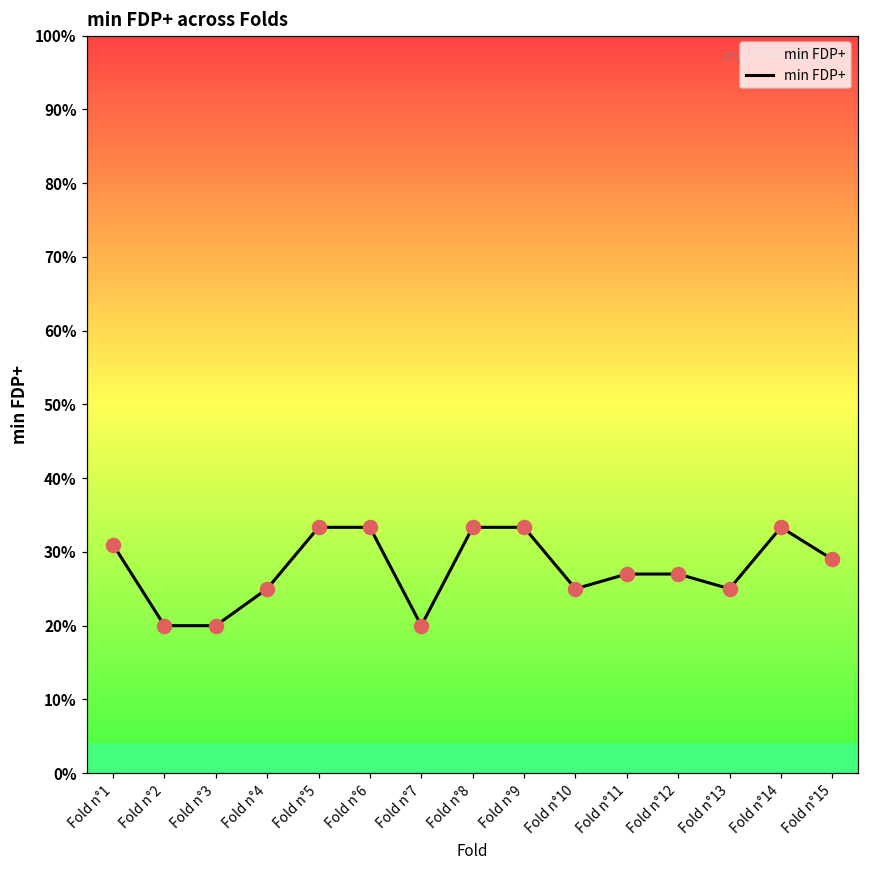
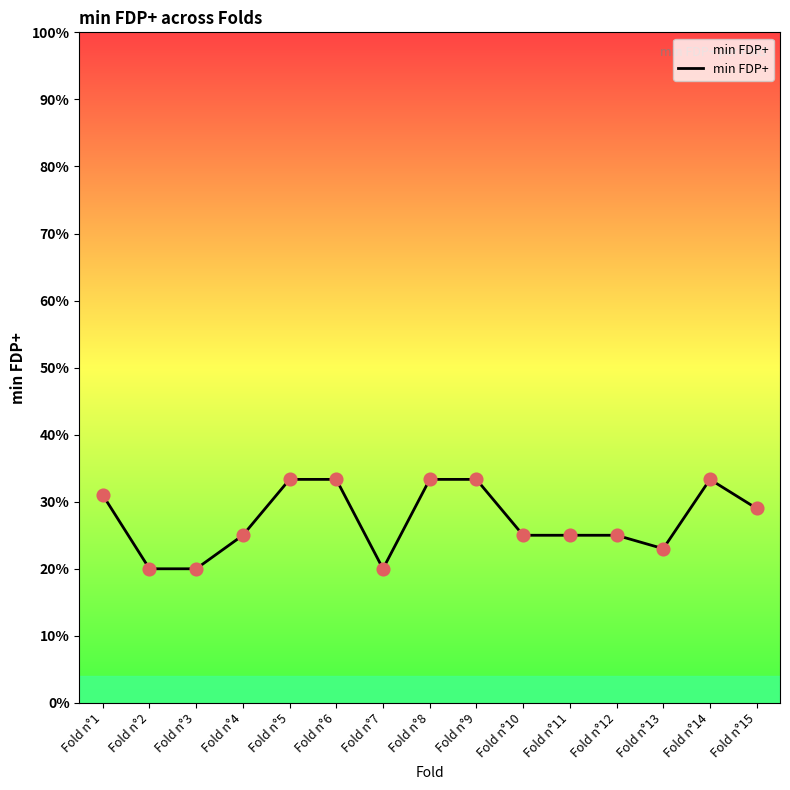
Fold n°11: 27% -> 25%
Fold n°12: 27% -> 25%
Fold n°13: 25% -> 23%
